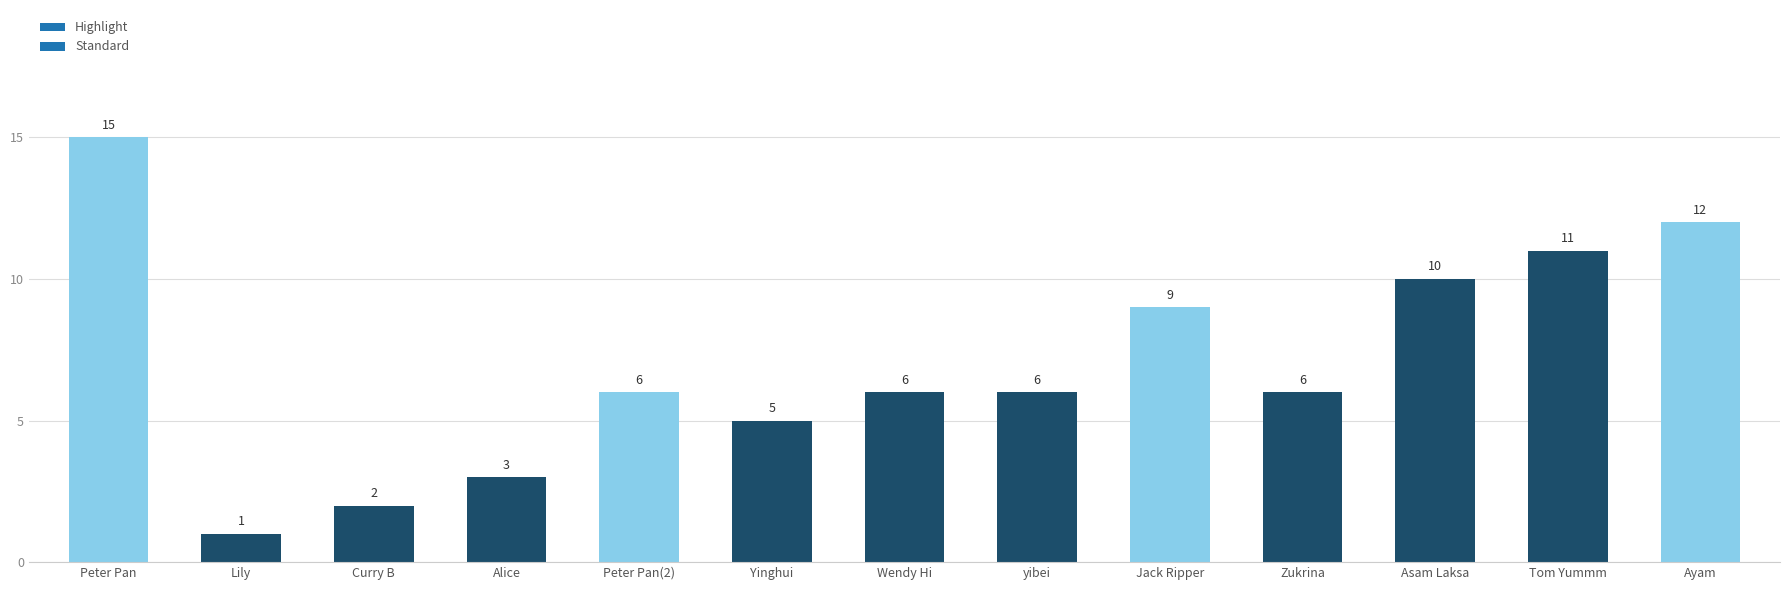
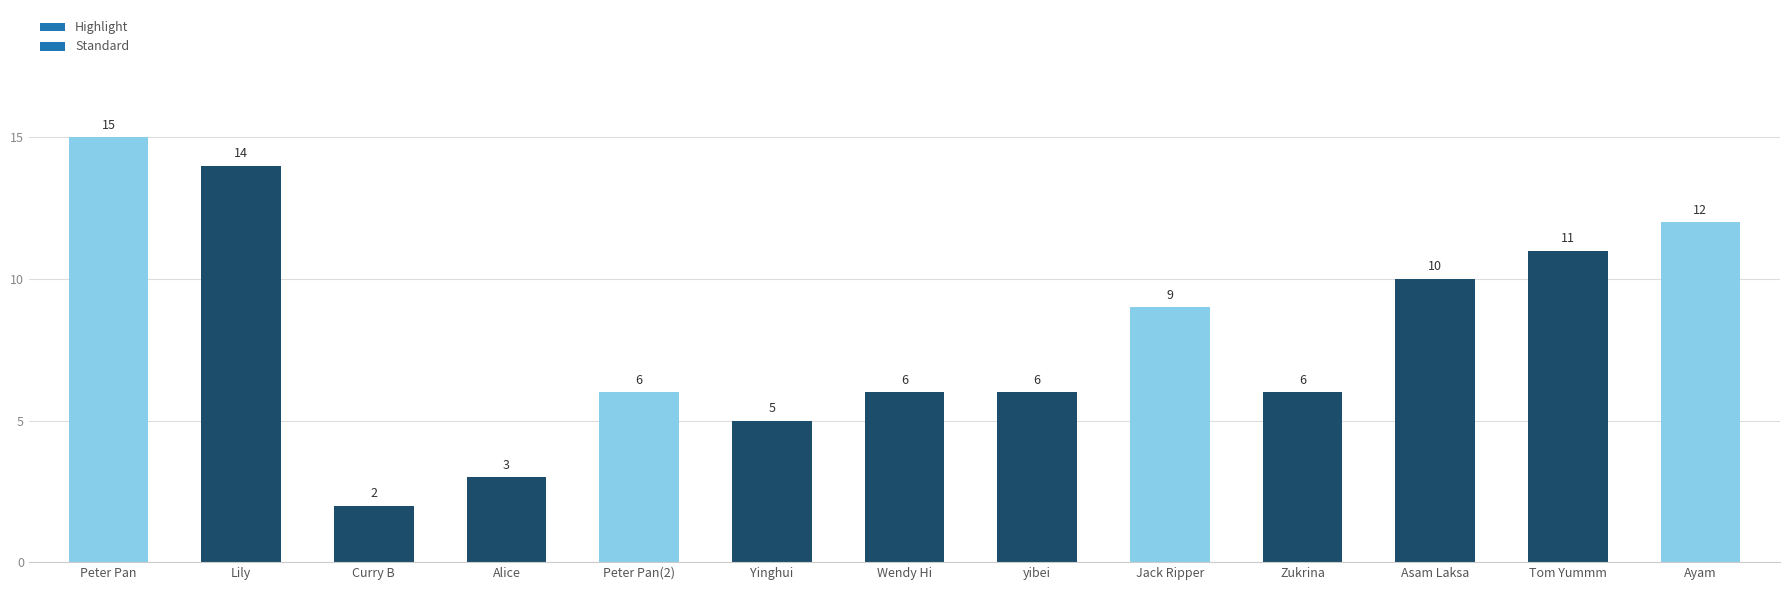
Lily: 1 -> 14
